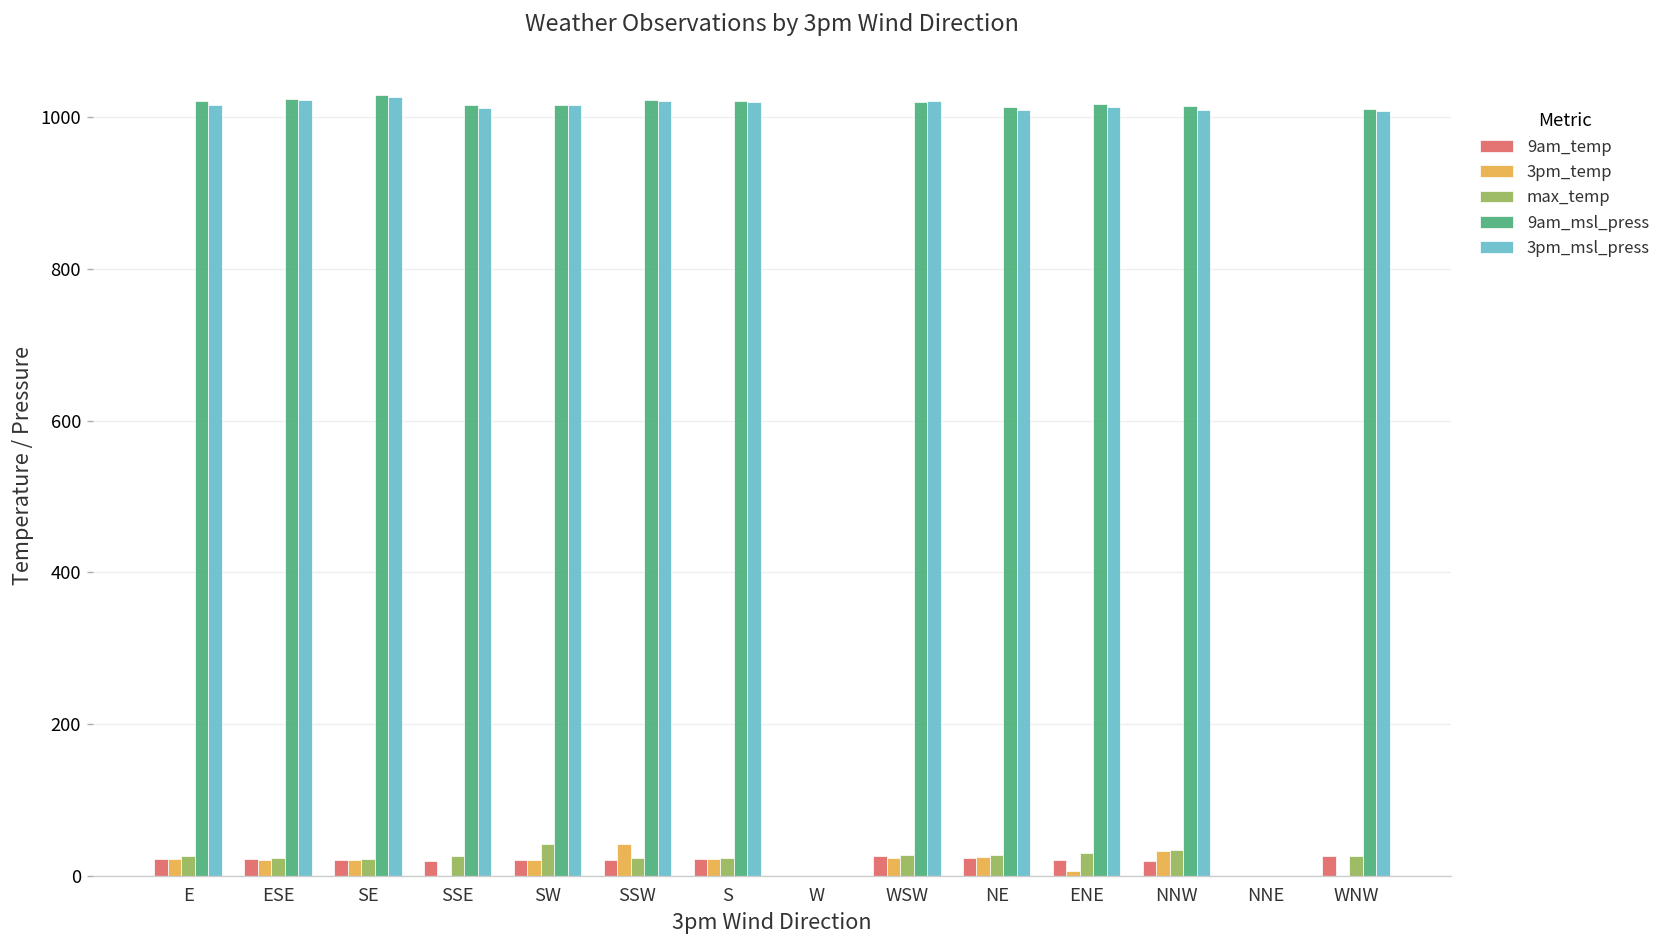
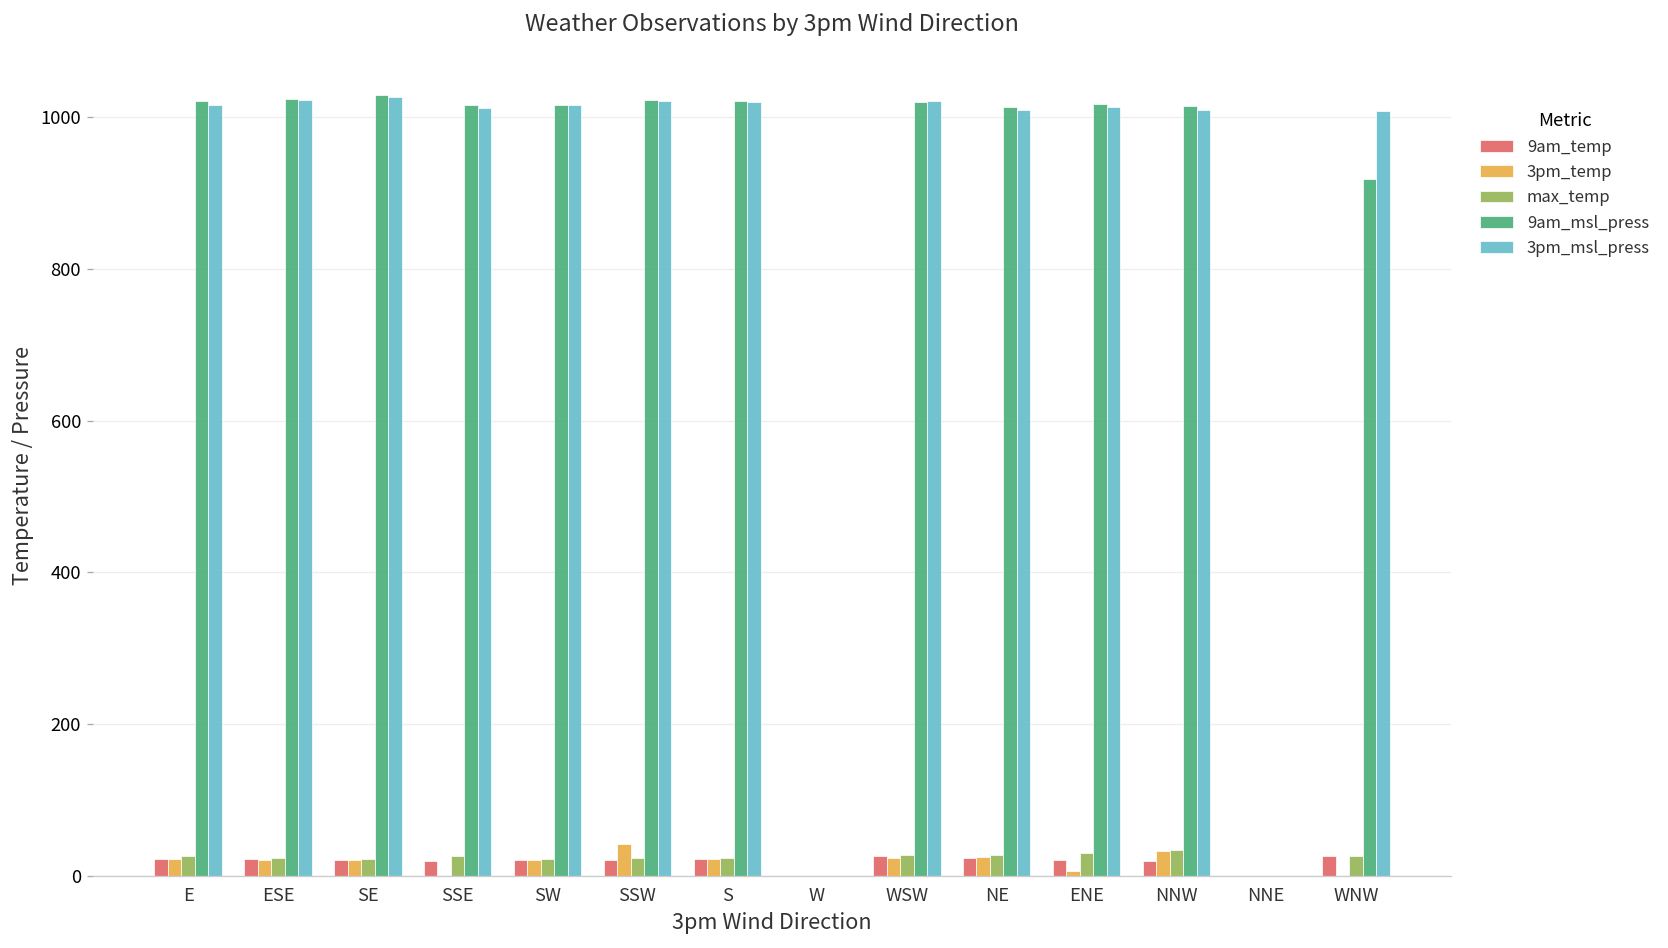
max_temp, SW: 40 -> 20
9am_msl_press, WNW: 1010 -> 920
